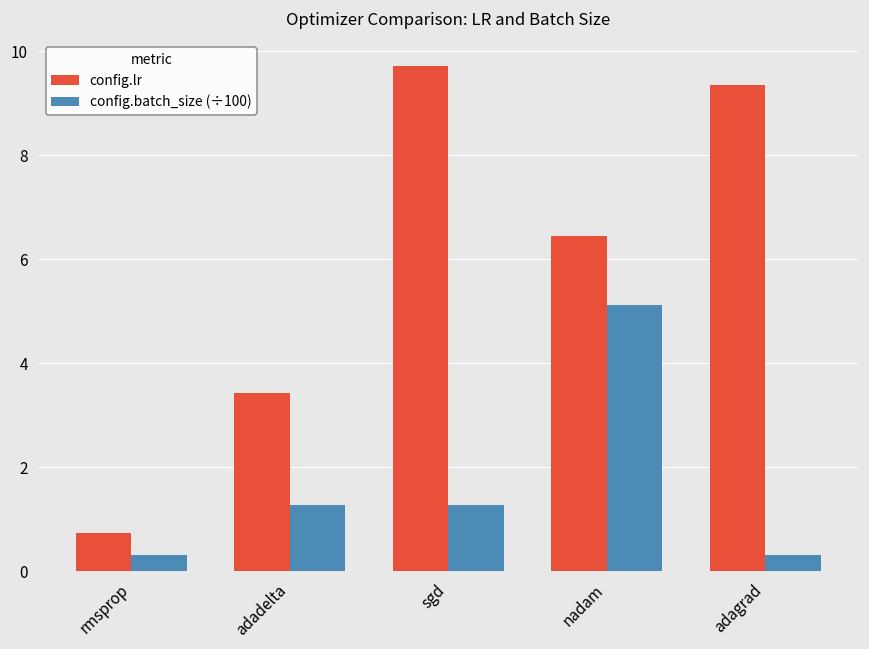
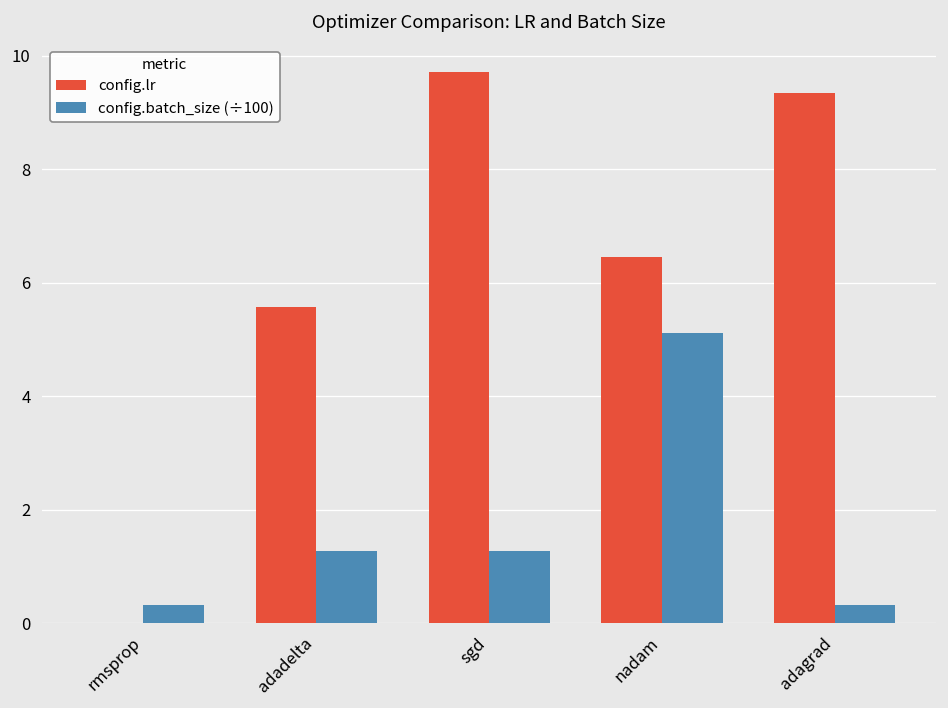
config.lr, rmsprop: 0.7 -> 0.0
config.lr, adadelta: 3.4 -> 5.6
